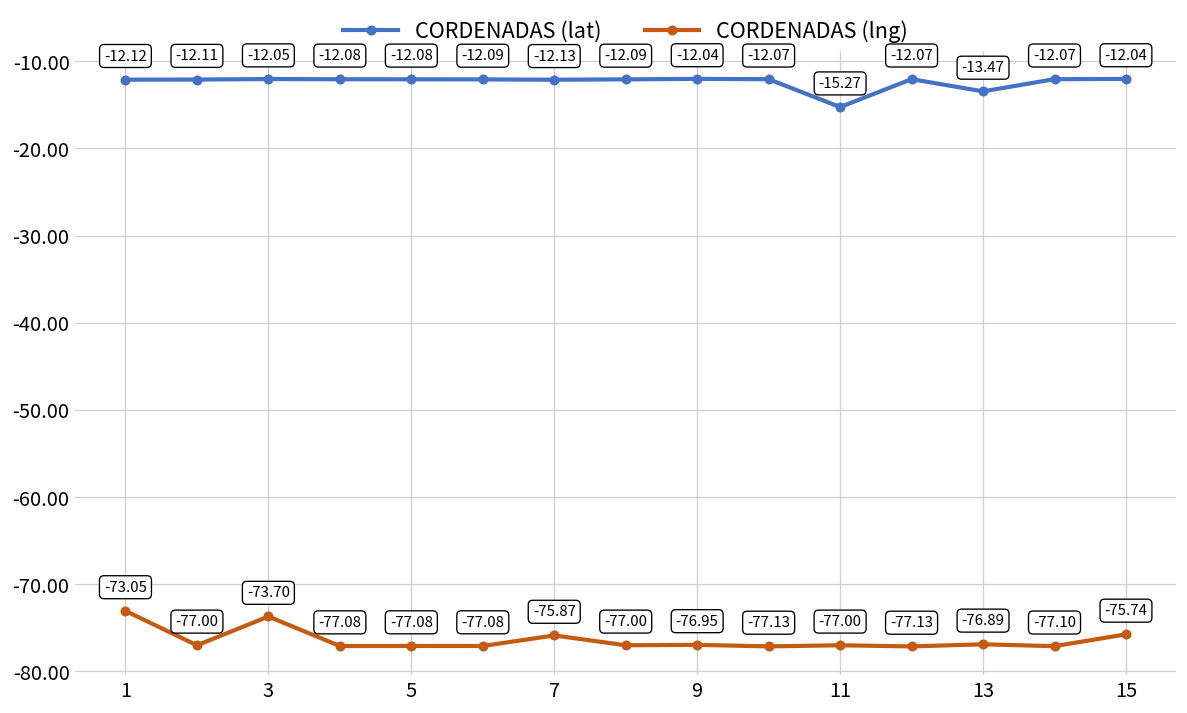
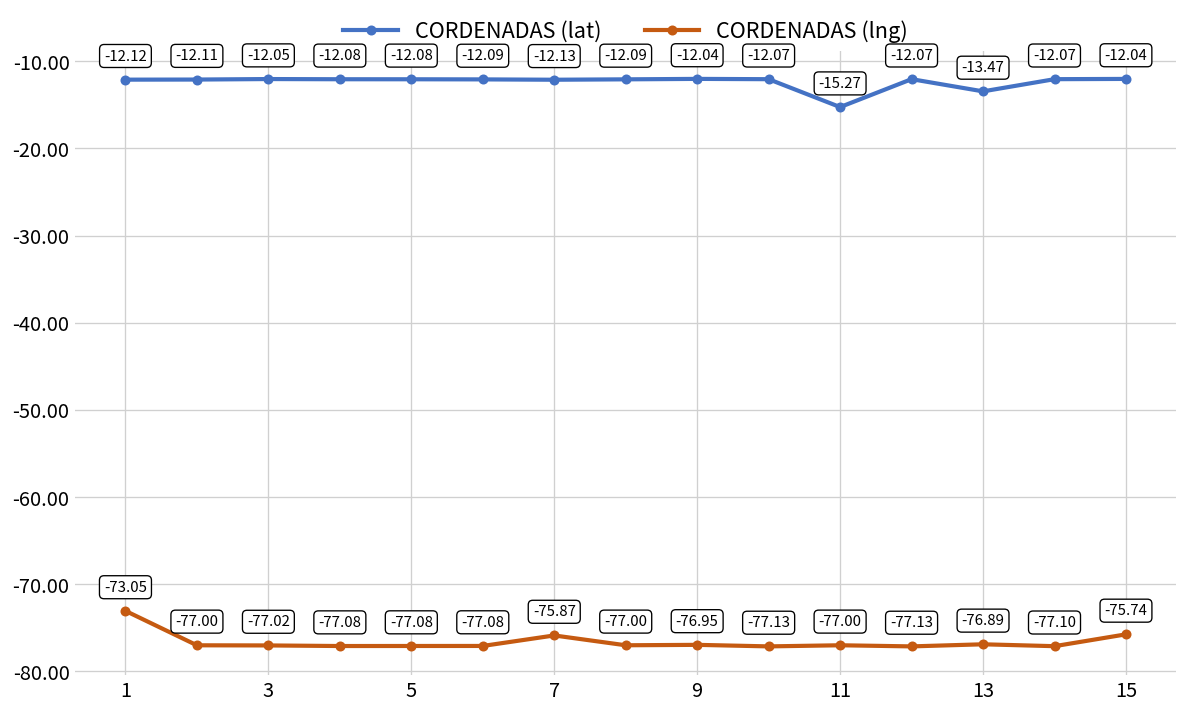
CORDENADAS (lng), 3: -73.70 -> -77.02
